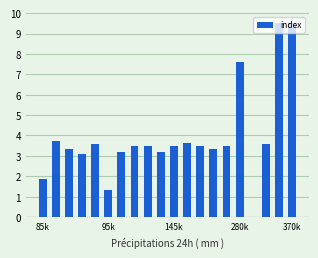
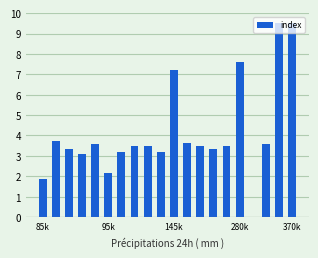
95k: 1.3 -> 2.1
145k: 3.5 -> 7.2
